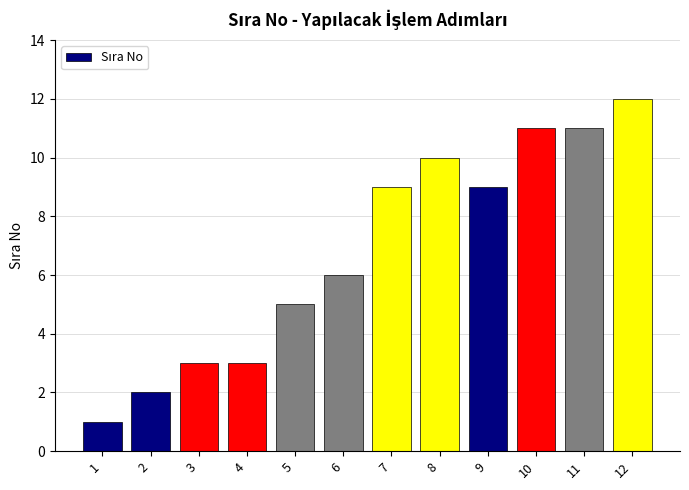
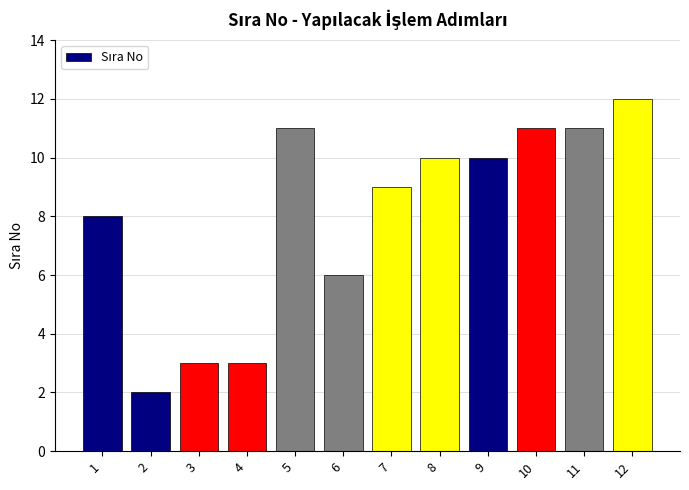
1: 1 -> 8
5: 5 -> 11
9: 9 -> 10
